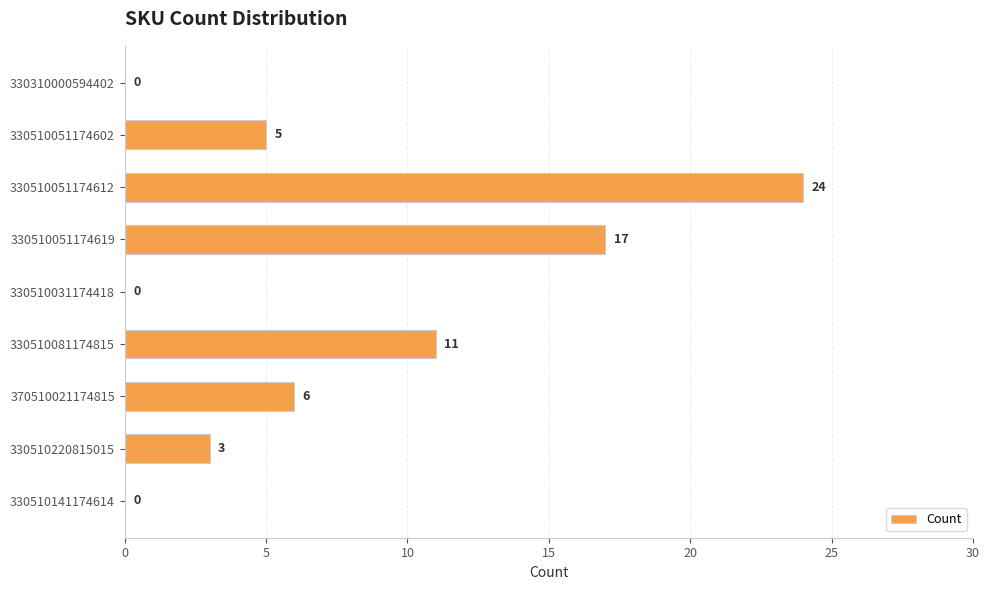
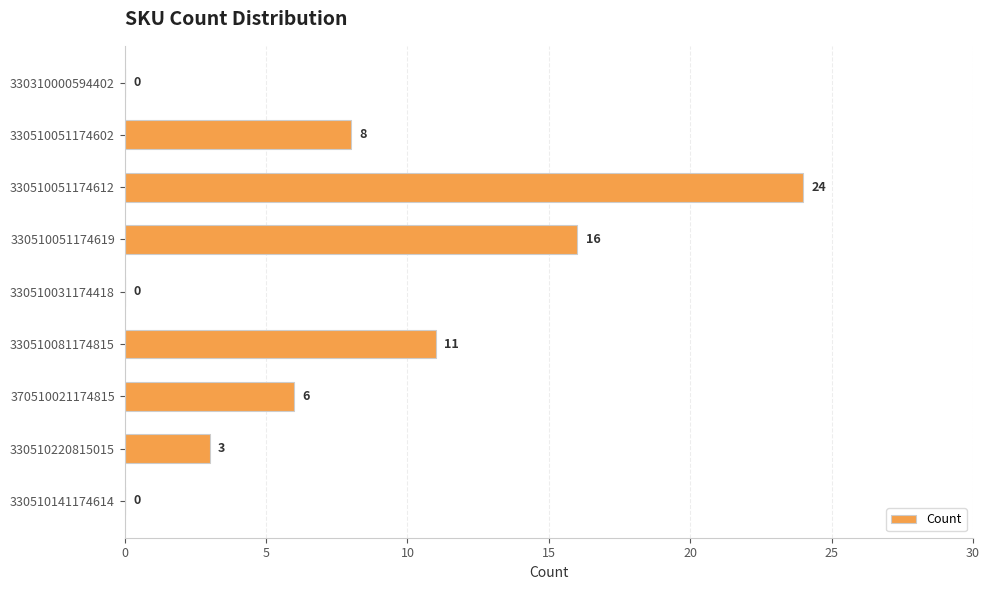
330510051174602: 5 -> 8
330510051174619: 17 -> 16
